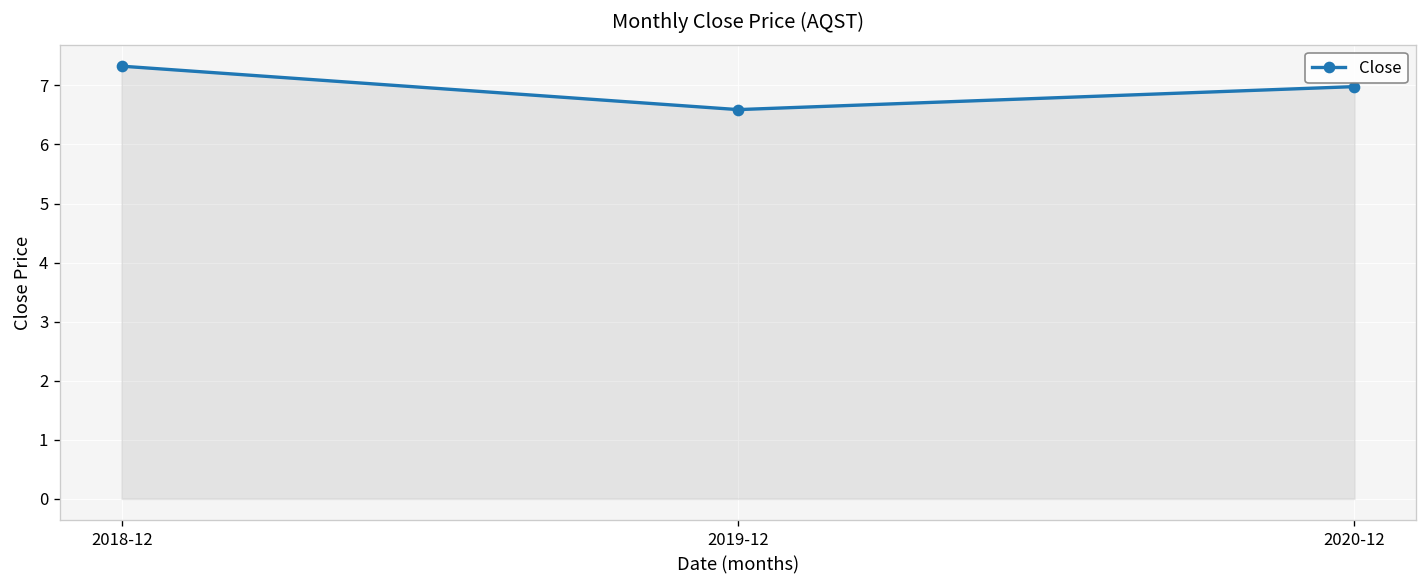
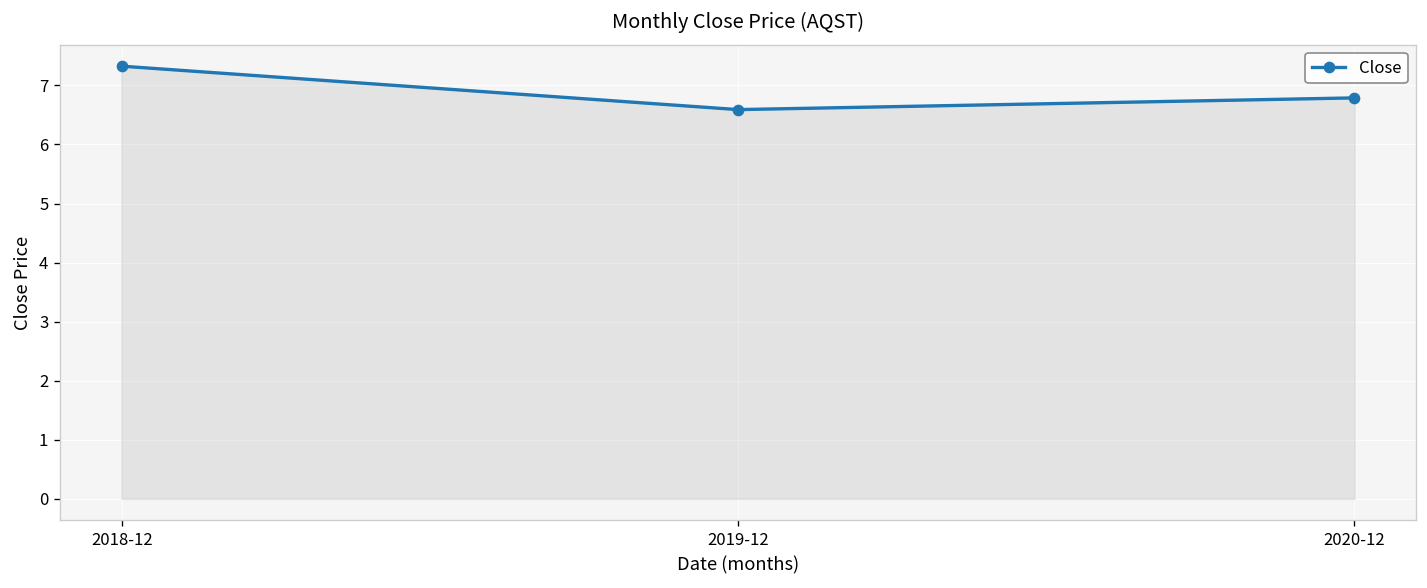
2020-12: 7.0 -> 6.8
